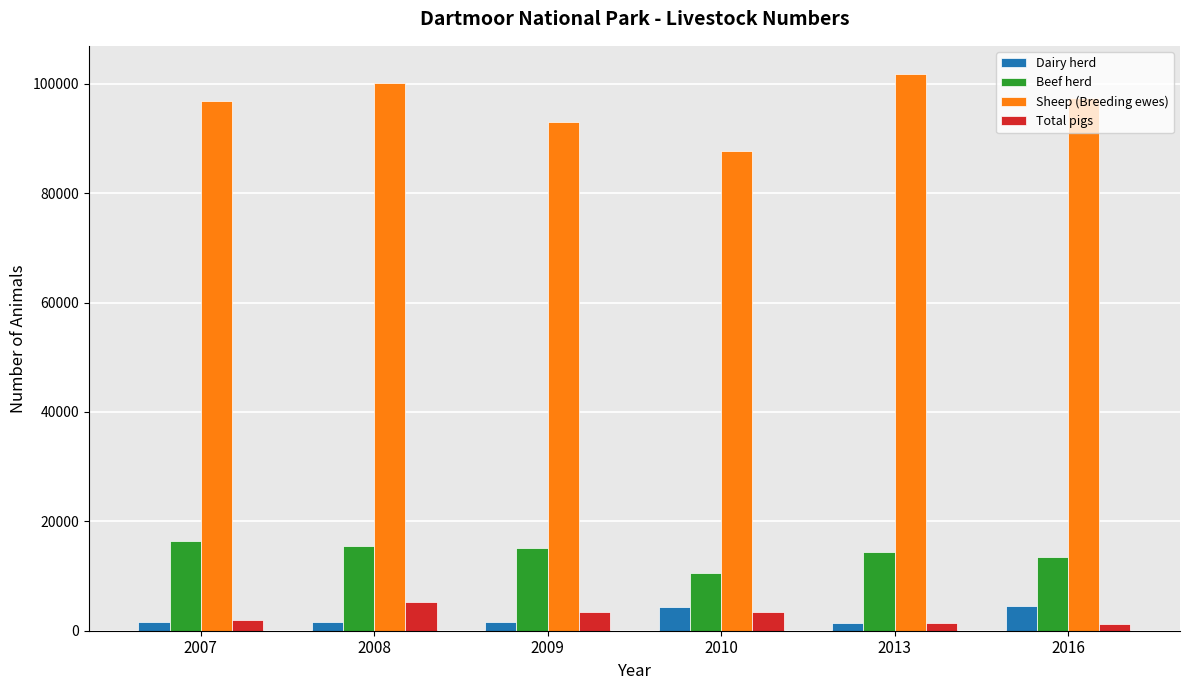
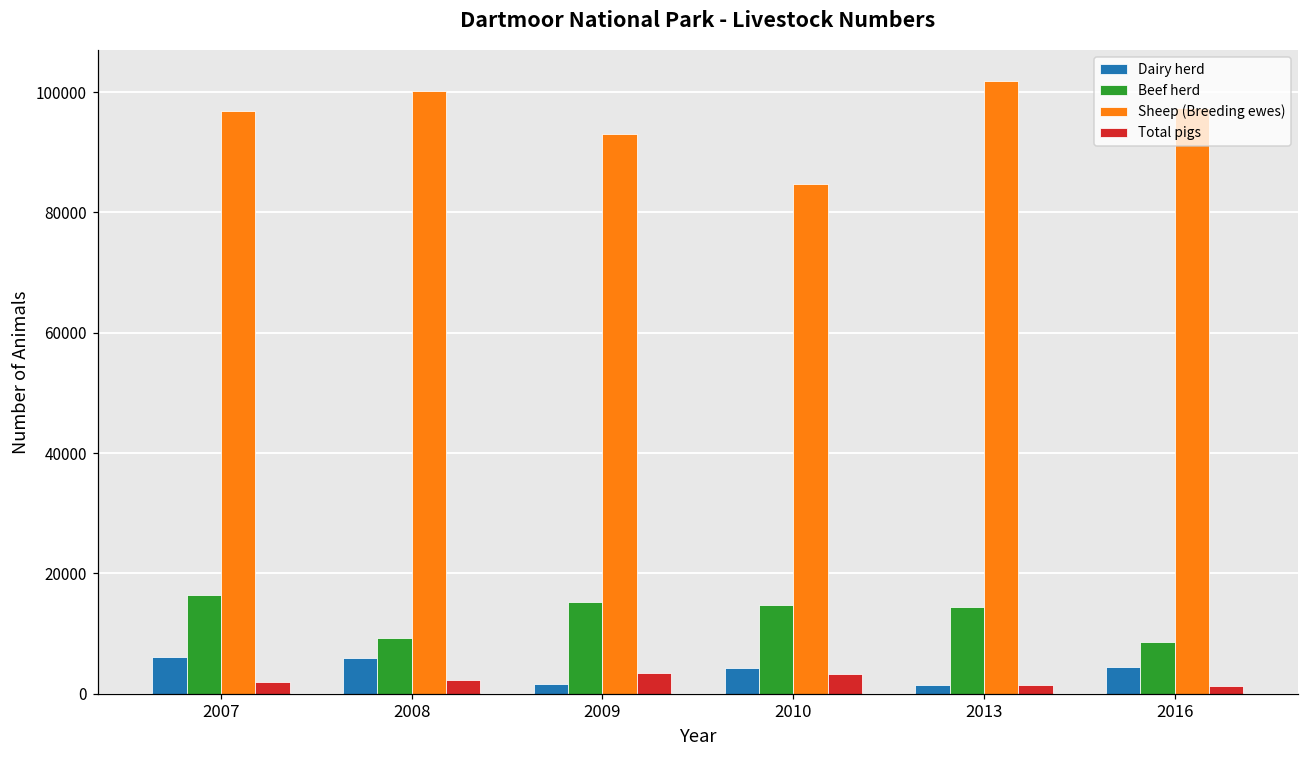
Dairy herd, 2007: 2000 -> 6000
Dairy herd, 2008: 2000 -> 6000
Beef herd, 2008: 15000 -> 9000
Total pigs, 2008: 5000 -> 2000
Beef herd, 2010: 11000 -> 15000
Sheep (Breeding ewes), 2010: 88000 -> 85000
Beef herd, 2016: 14000 -> 9000
